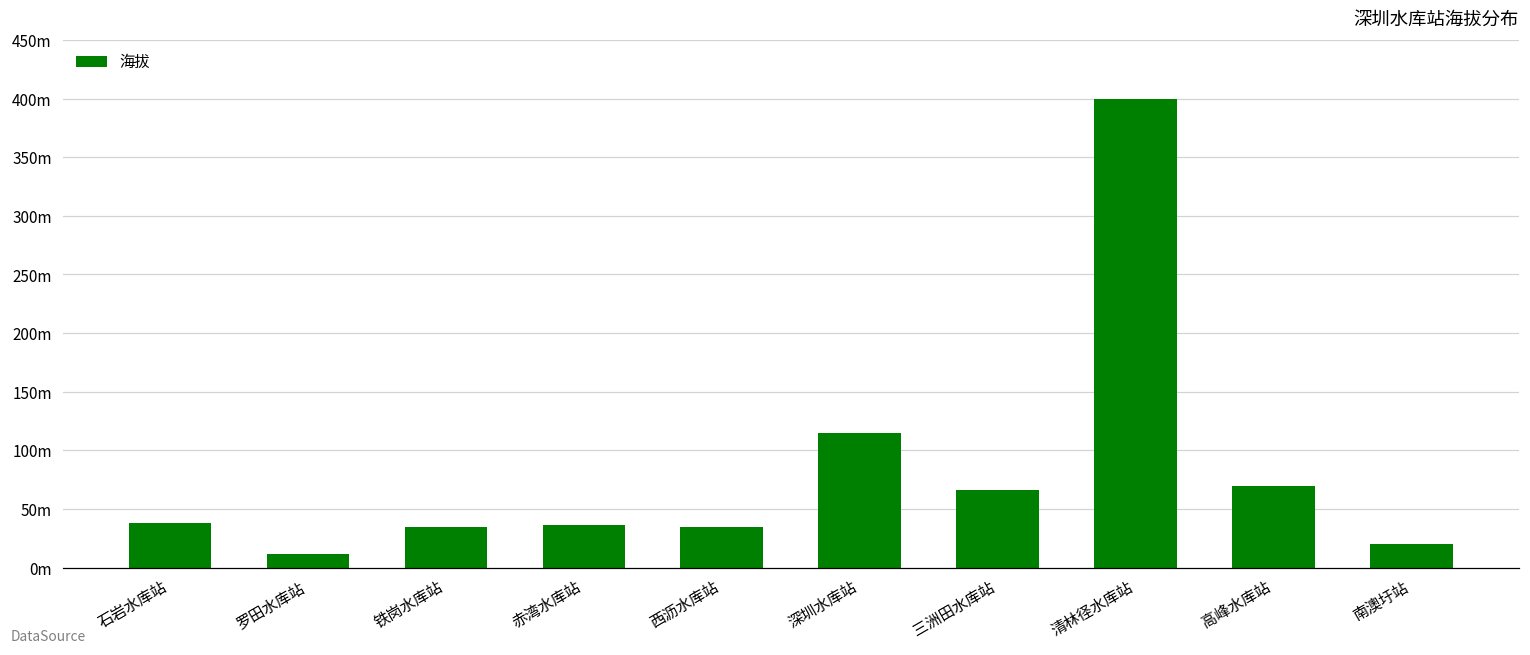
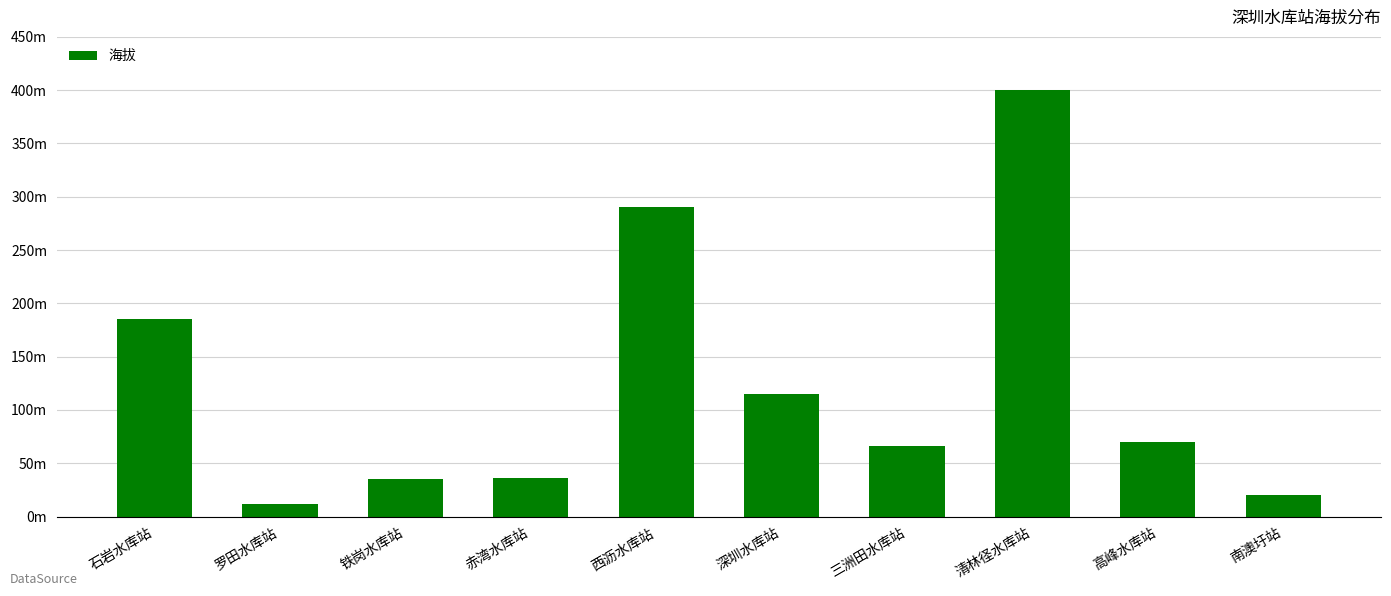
石岩水库站: 38m -> 185m
西沥水库站: 35m -> 290m
